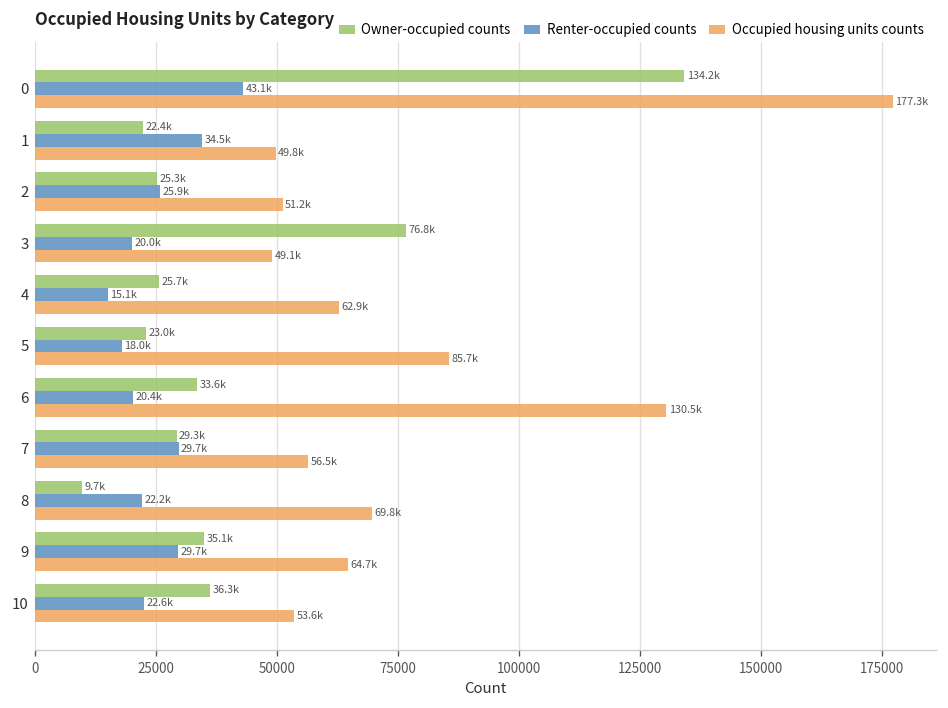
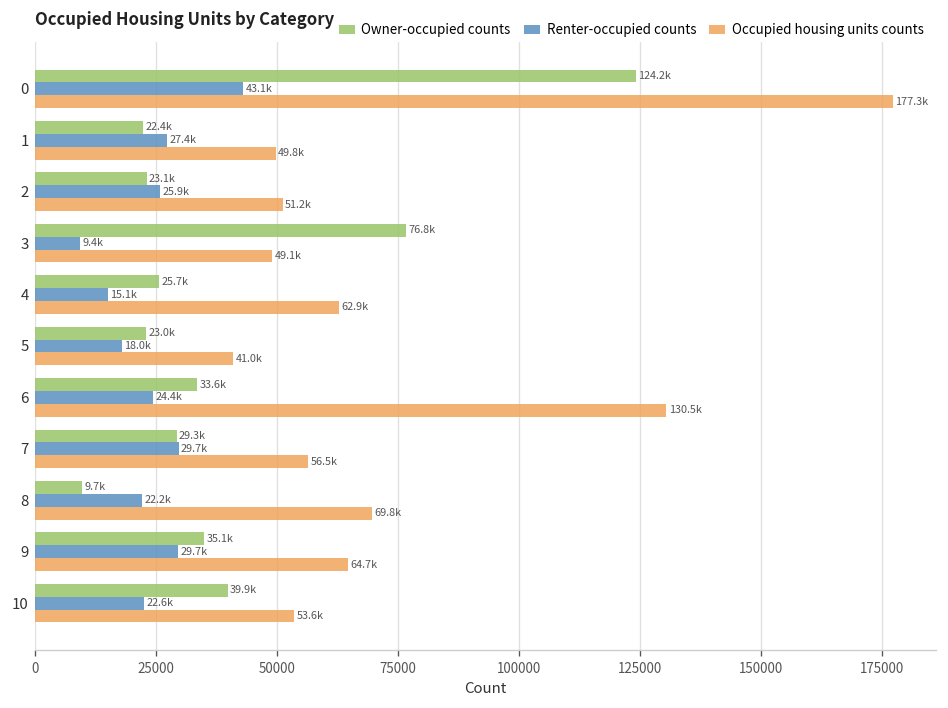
Owner-occupied counts, 0: 134.2k -> 124.2k
Renter-occupied counts, 1: 34.5k -> 27.4k
Owner-occupied counts, 2: 25.3k -> 23.1k
Renter-occupied counts, 3: 20.0k -> 9.4k
Occupied housing units counts, 5: 85.7k -> 41.0k
Renter-occupied counts, 6: 20.4k -> 24.4k
Owner-occupied counts, 10: 36.3k -> 39.9k
